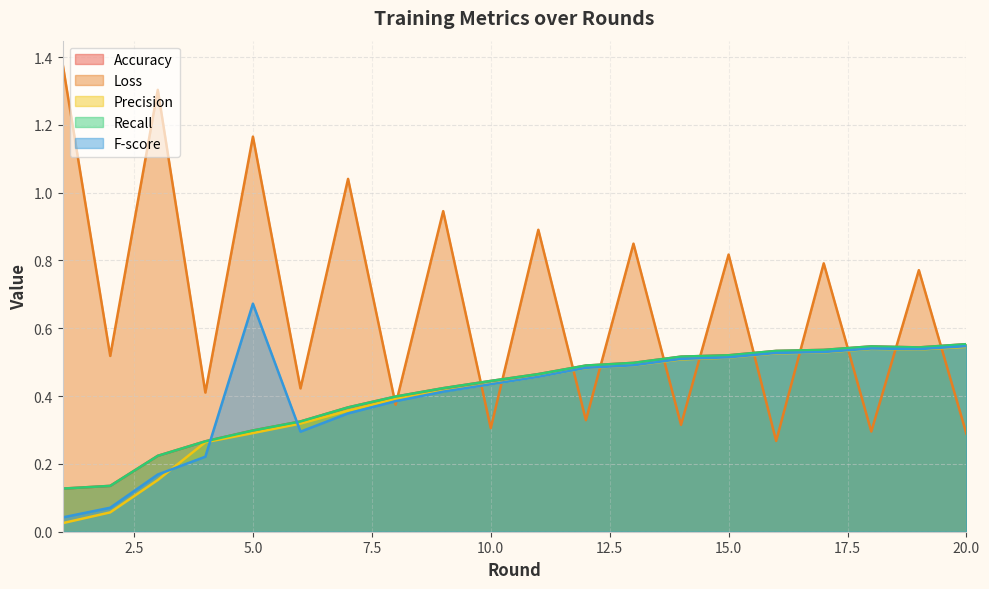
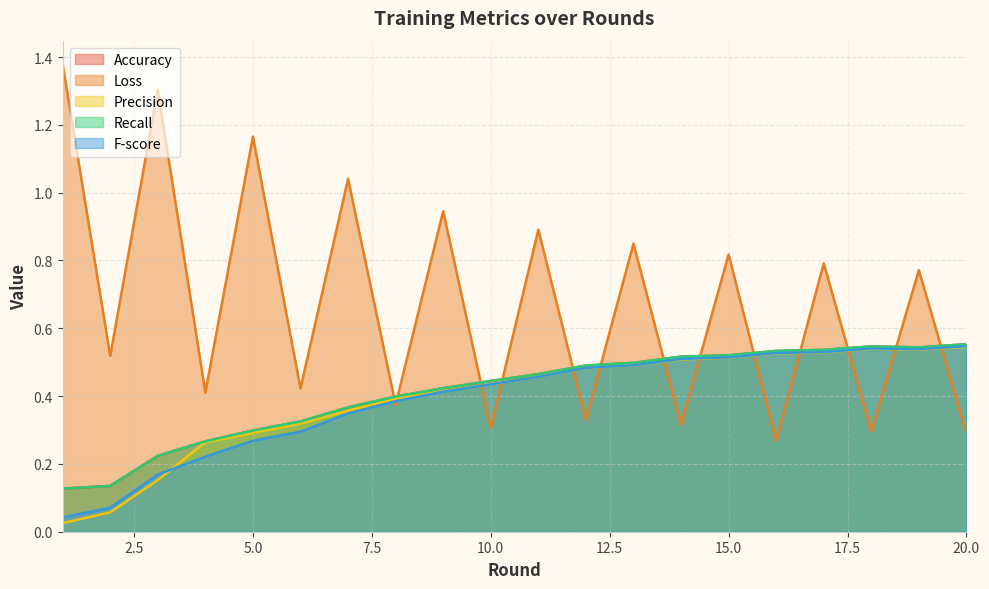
F-score, 5.0: 0.67 -> 0.27
